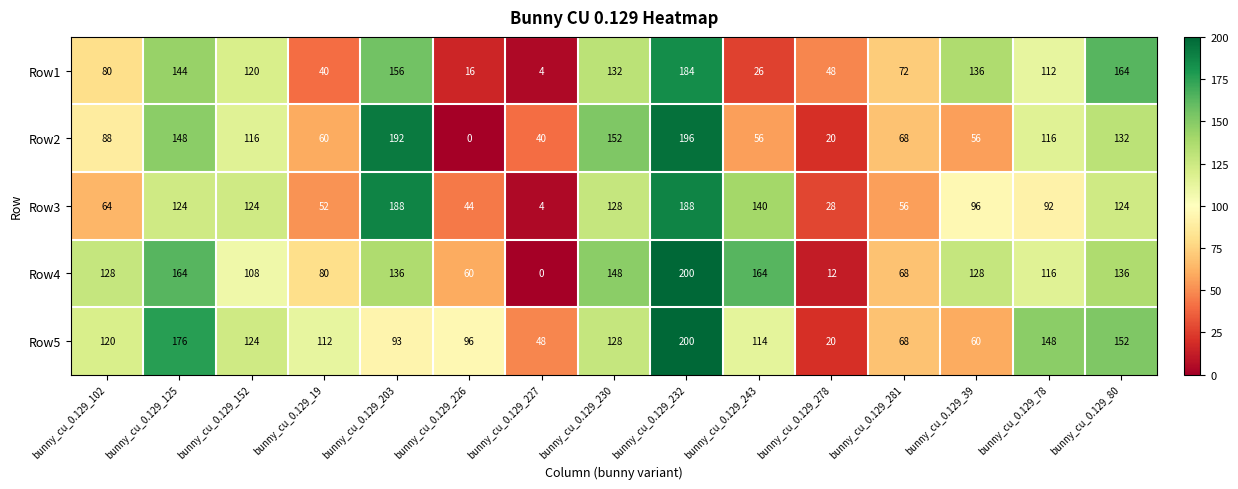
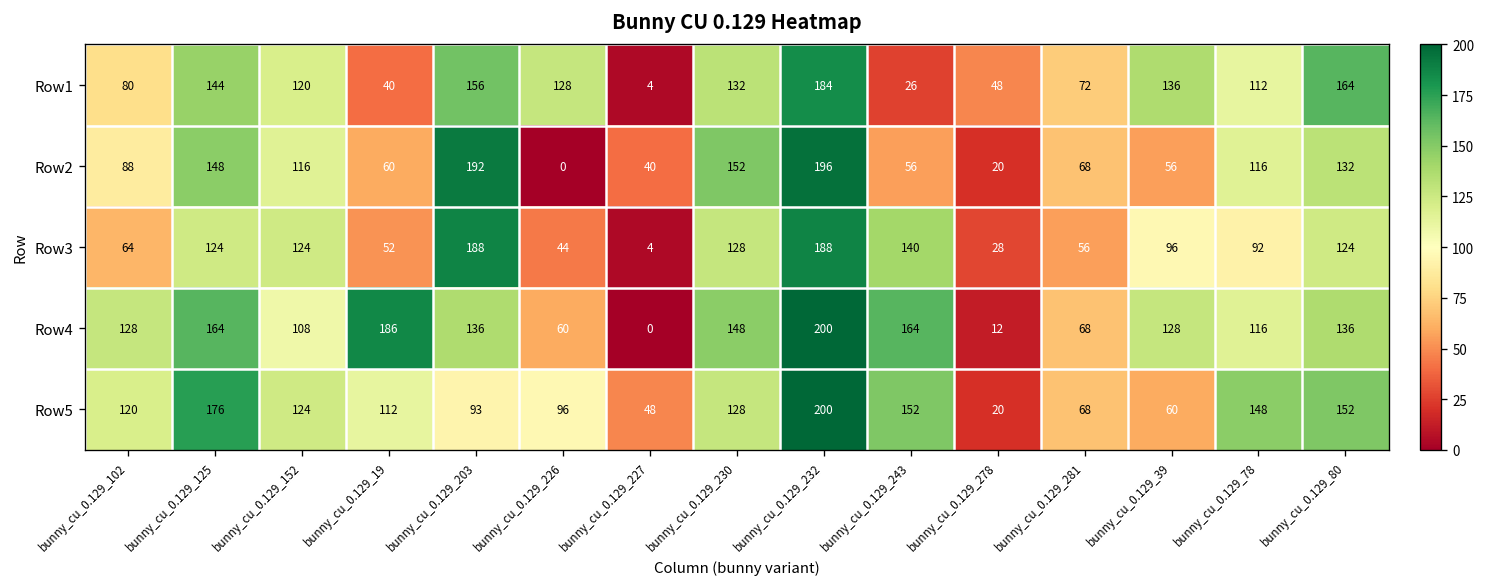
Row1, bunny_cu_0.129_226: 16 -> 128
Row4, bunny_cu_0.129_19: 80 -> 186
Row5, bunny_cu_0.129_243: 114 -> 152
